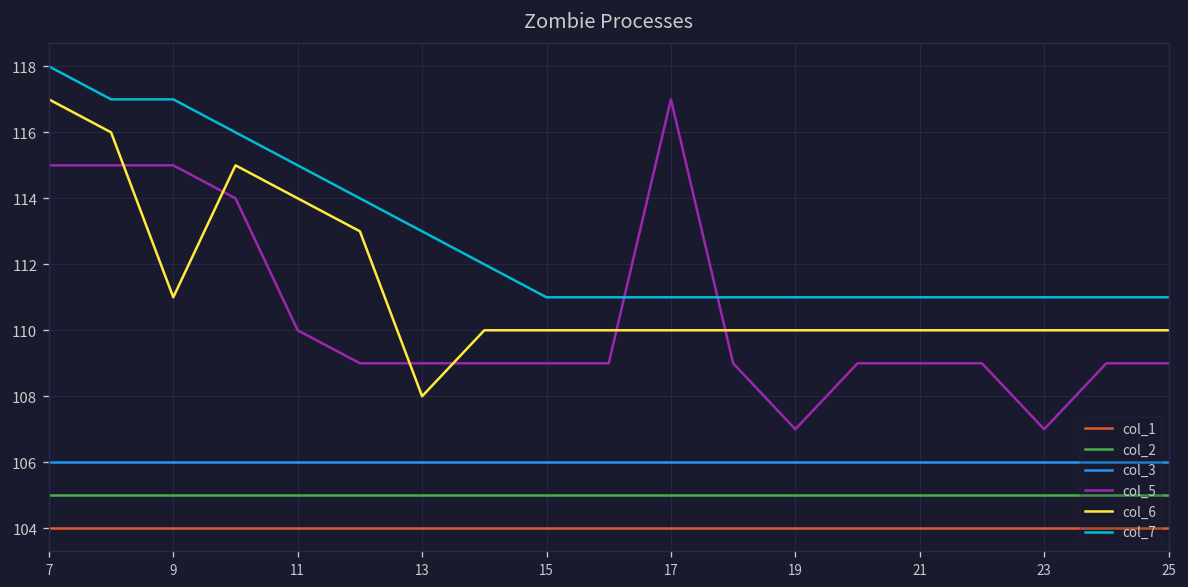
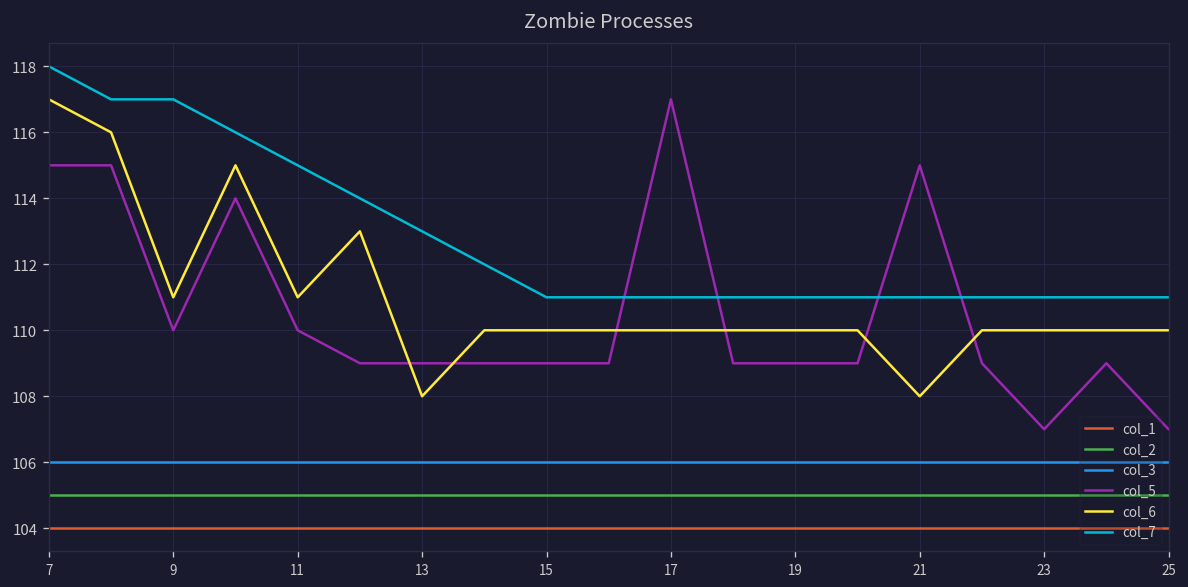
col_5, 9: 115 -> 110
col_6, 11: 114 -> 111
col_5, 19: 107 -> 109
col_5, 21: 109 -> 115
col_6, 21: 110 -> 108
col_5, 25: 109 -> 107
